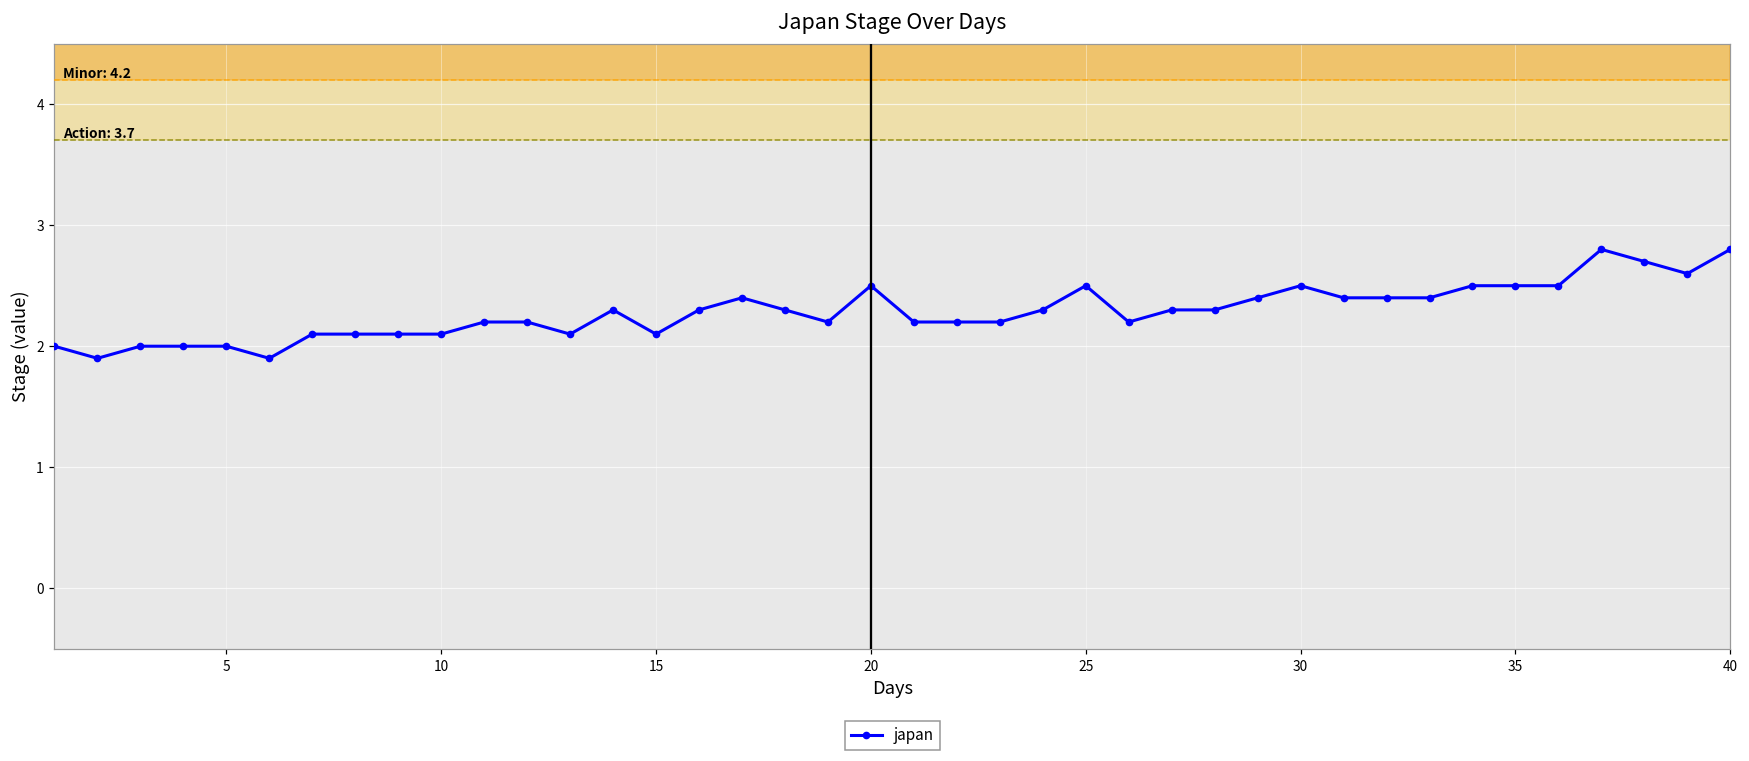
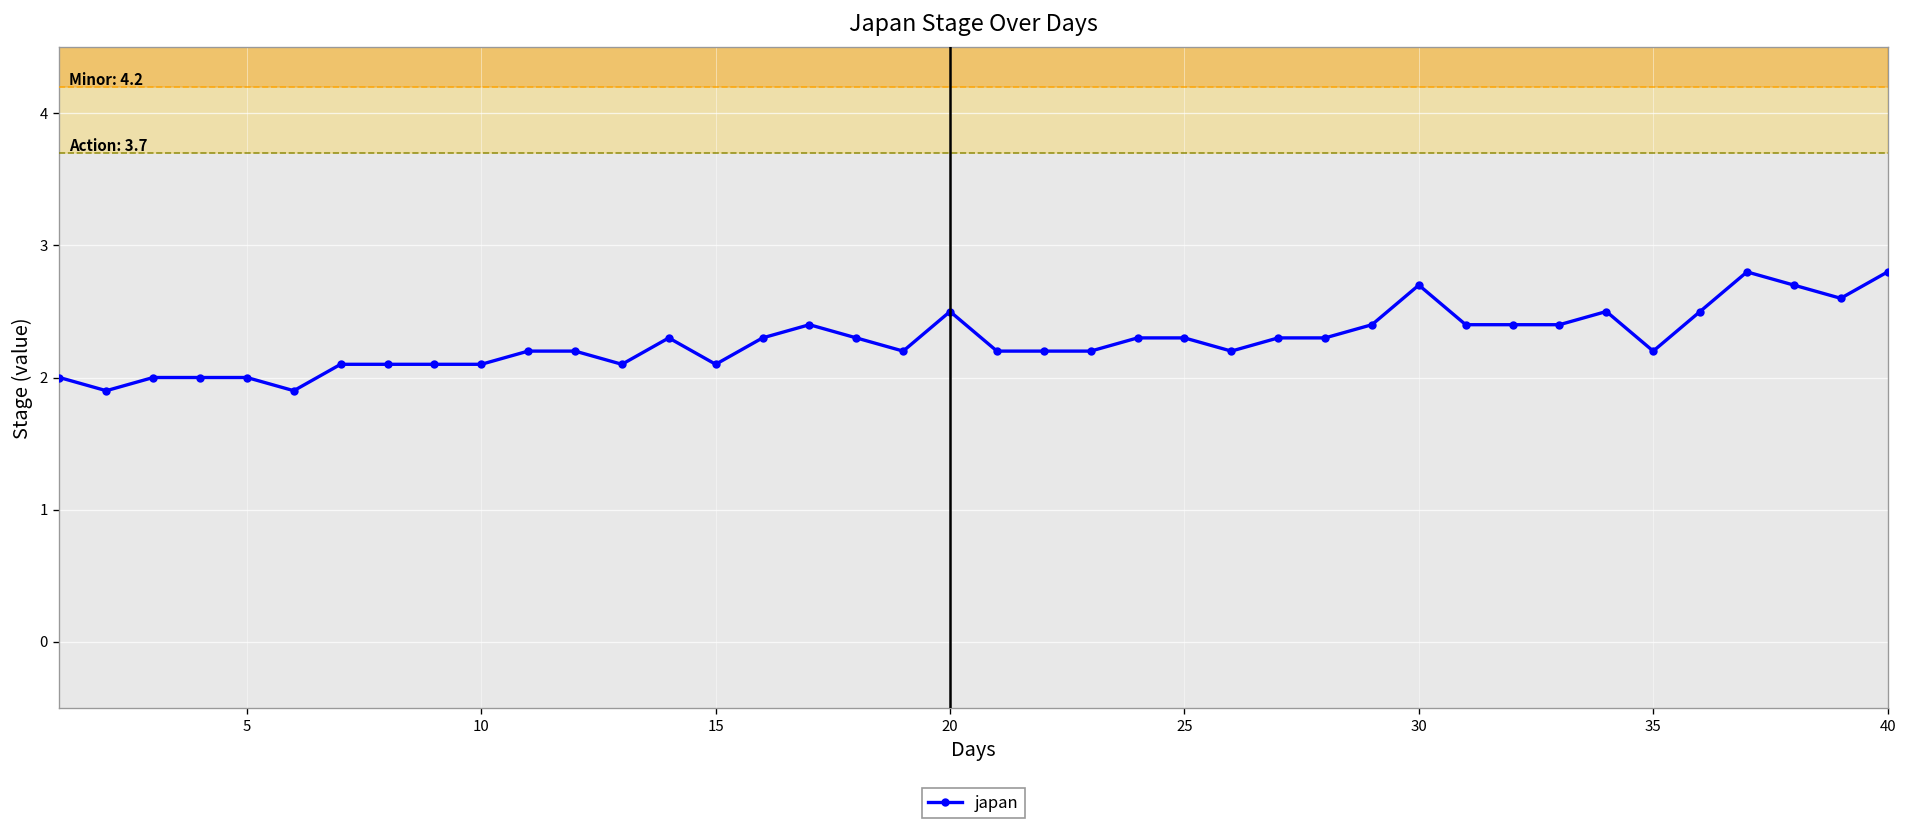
25: 2.5 -> 2.3
30: 2.5 -> 2.7
35: 2.5 -> 2.2
